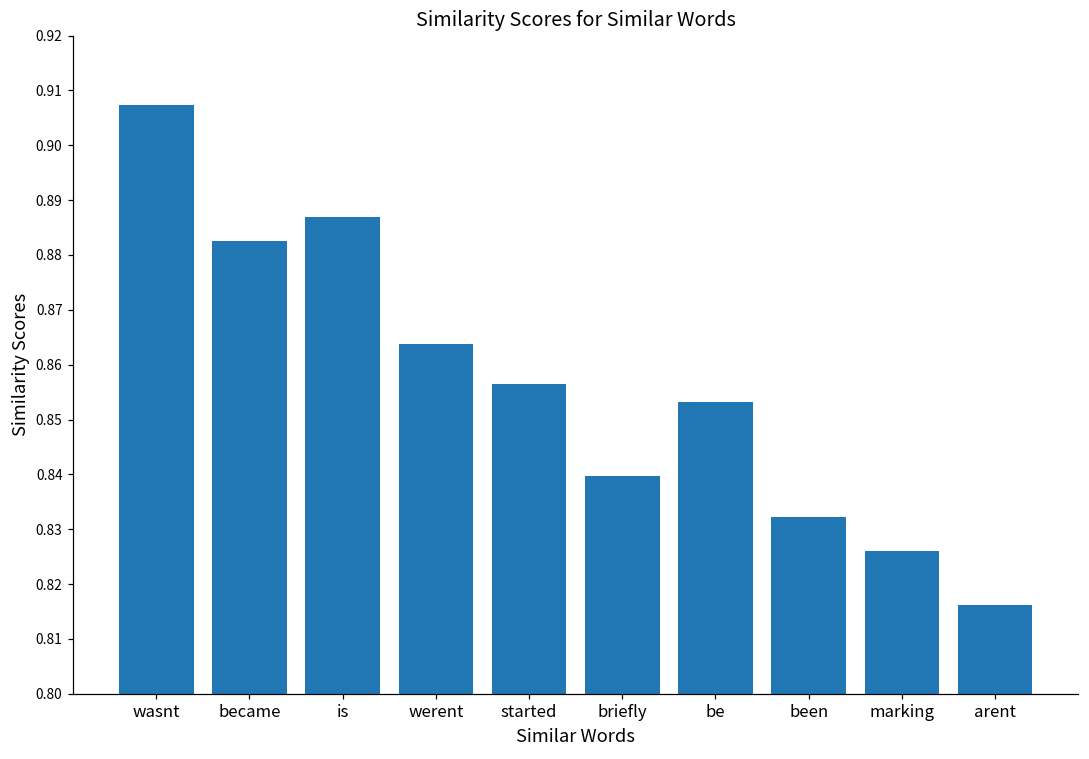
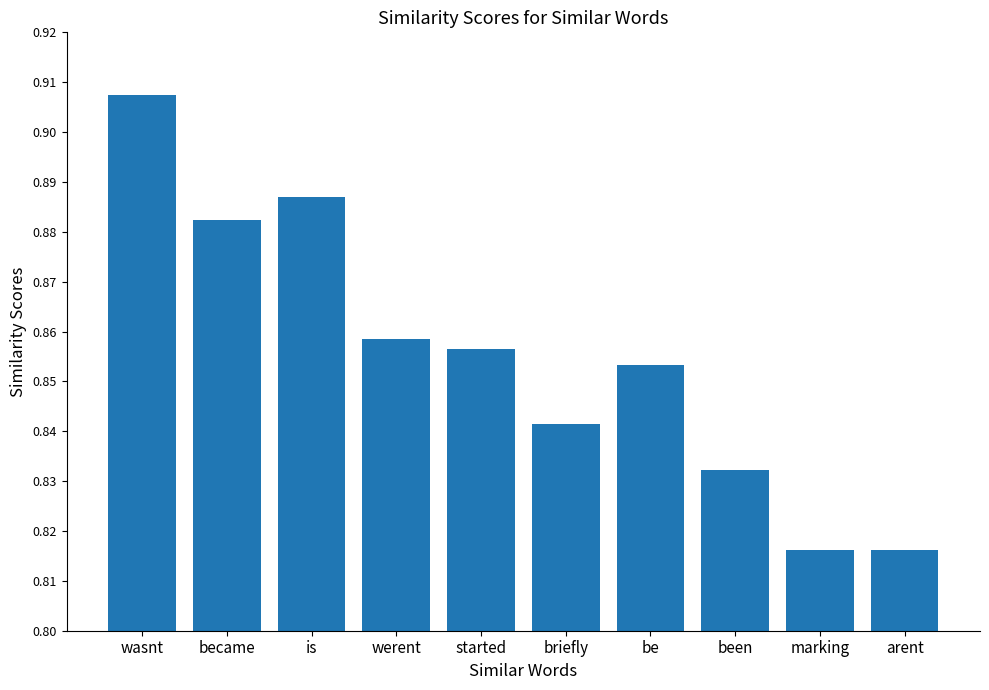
werent: 0.864 -> 0.858
briefly: 0.840 -> 0.842
marking: 0.826 -> 0.816
